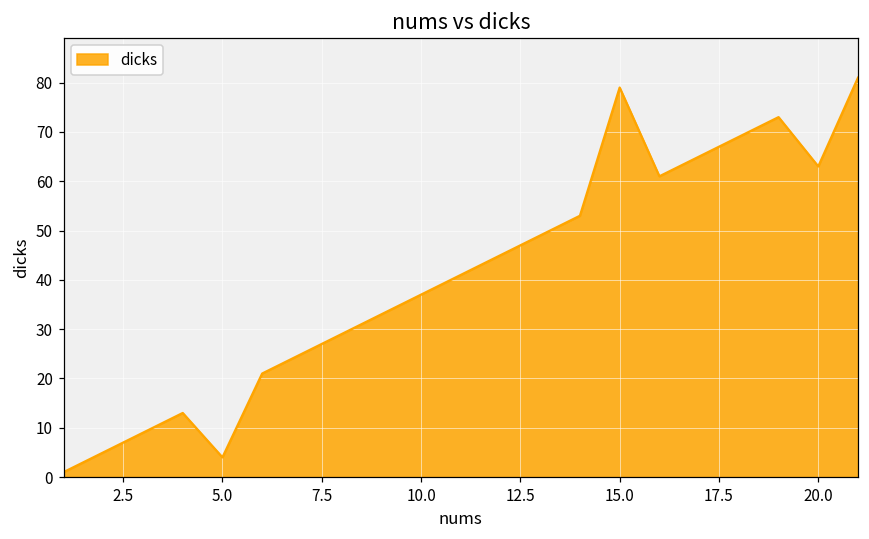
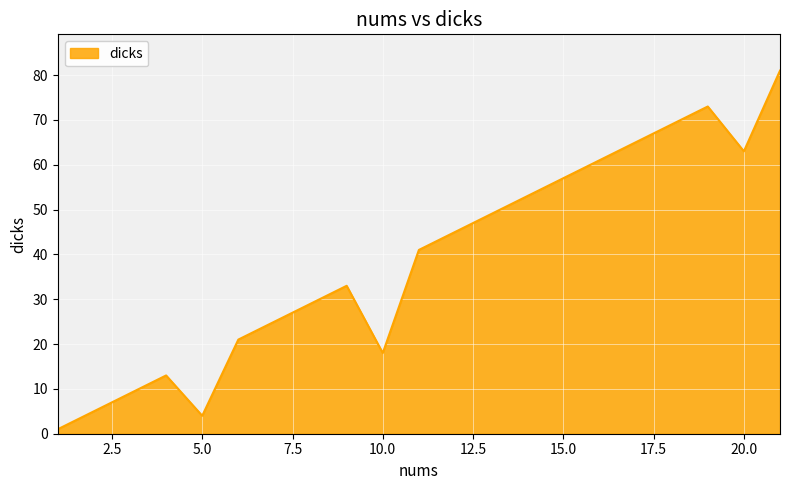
10.0: 37 -> 18
15.0: 79 -> 57
